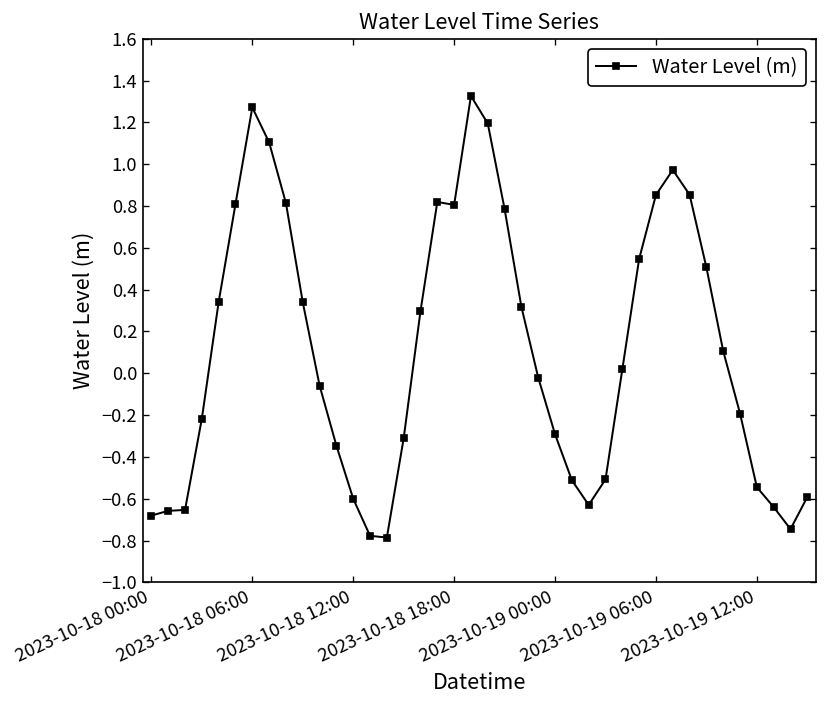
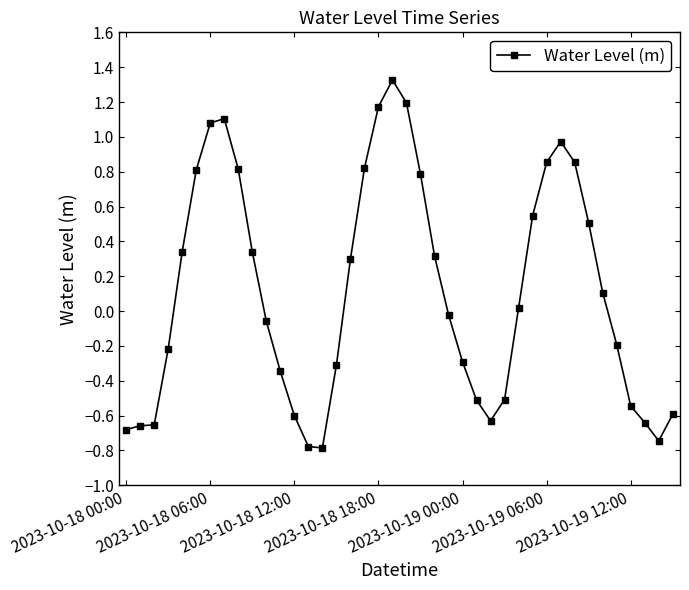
2023-10-18 06:00: 1.27 -> 1.08
2023-10-18 18:00: 0.81 -> 1.17
